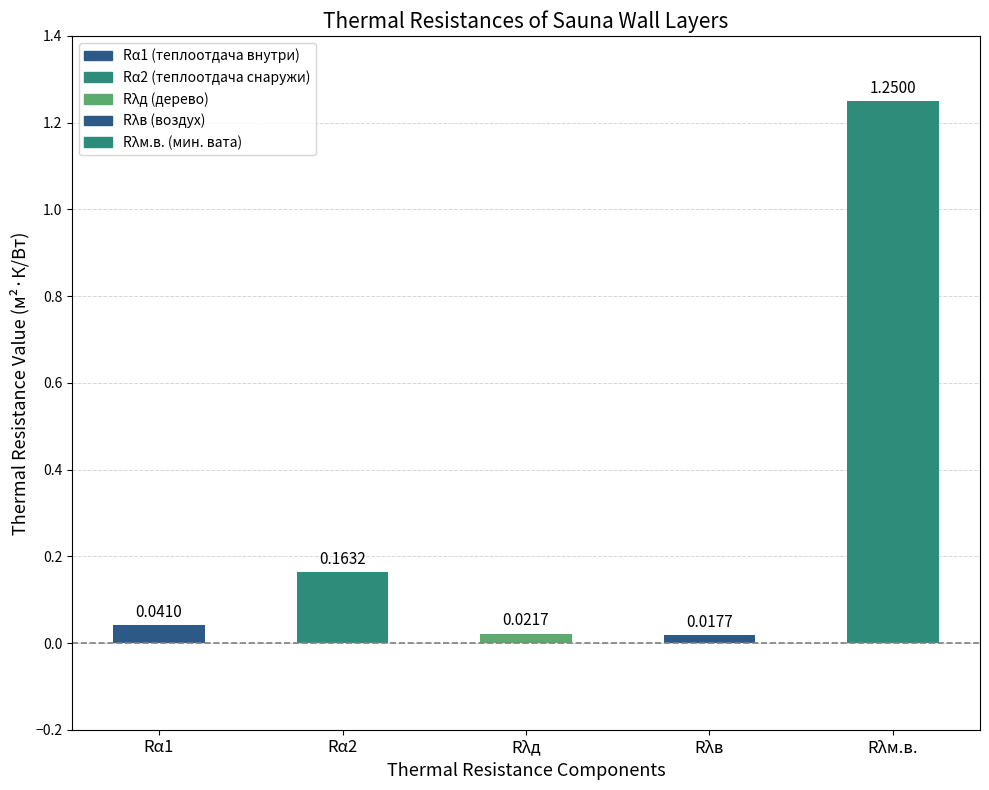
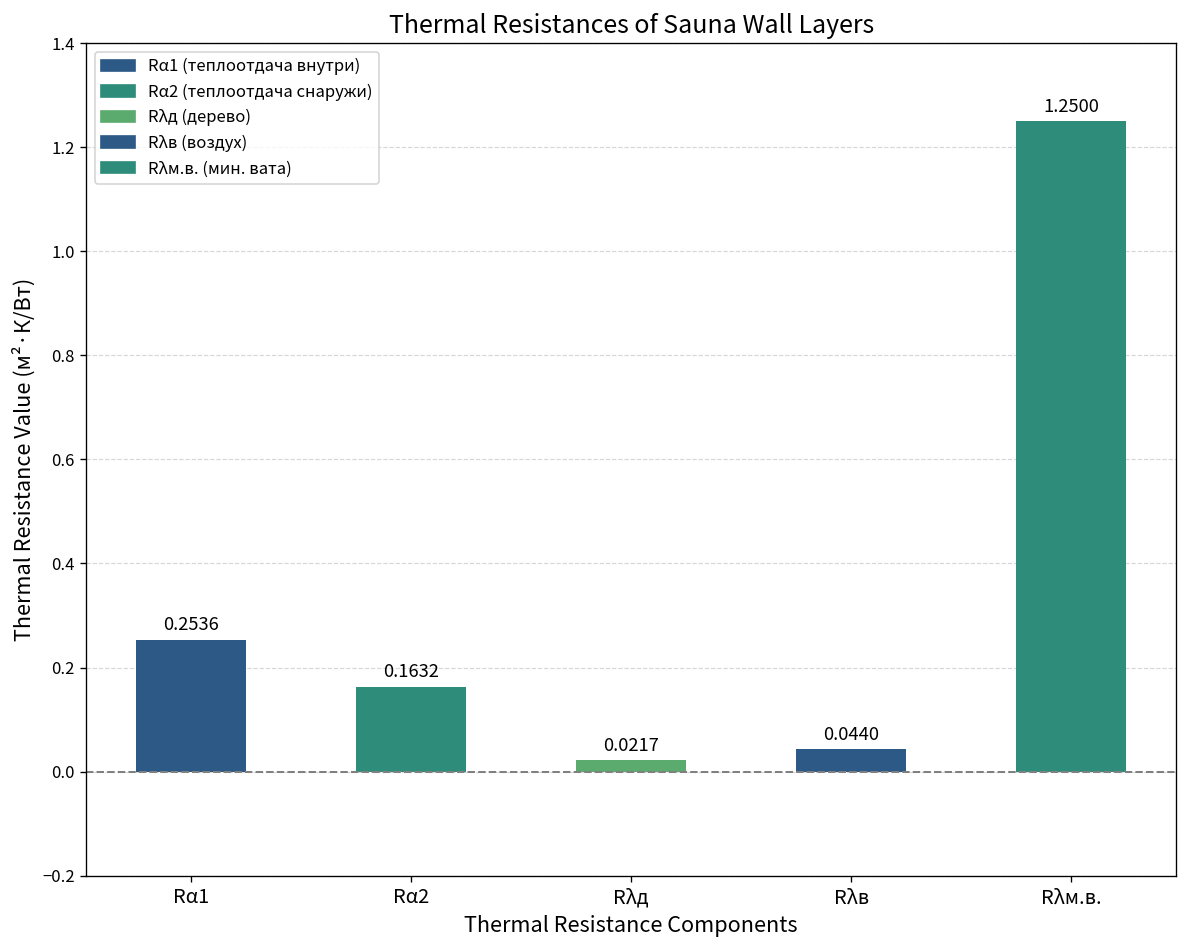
Rα1: 0.0410 -> 0.2536
Rλв: 0.0177 -> 0.0440
